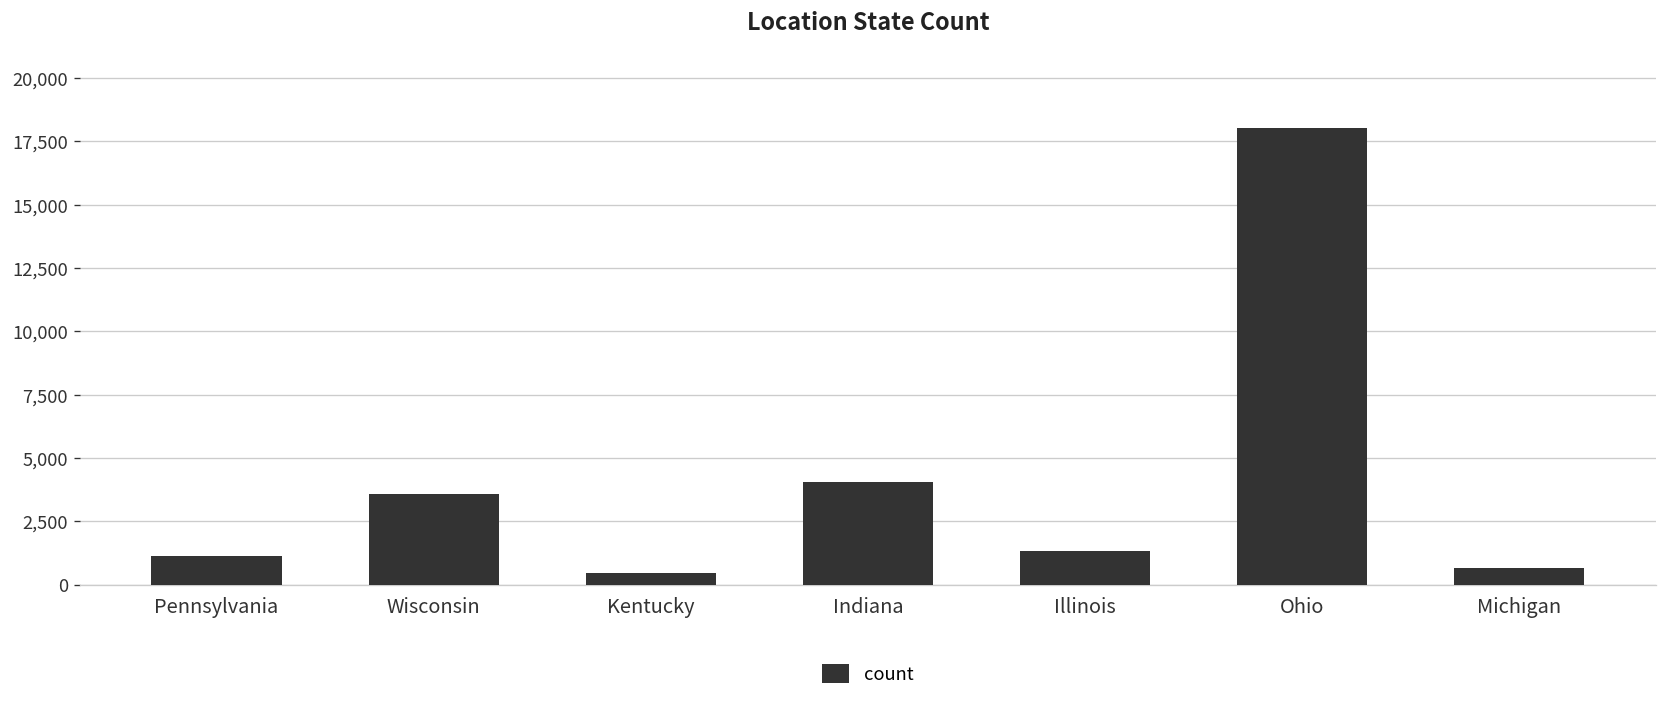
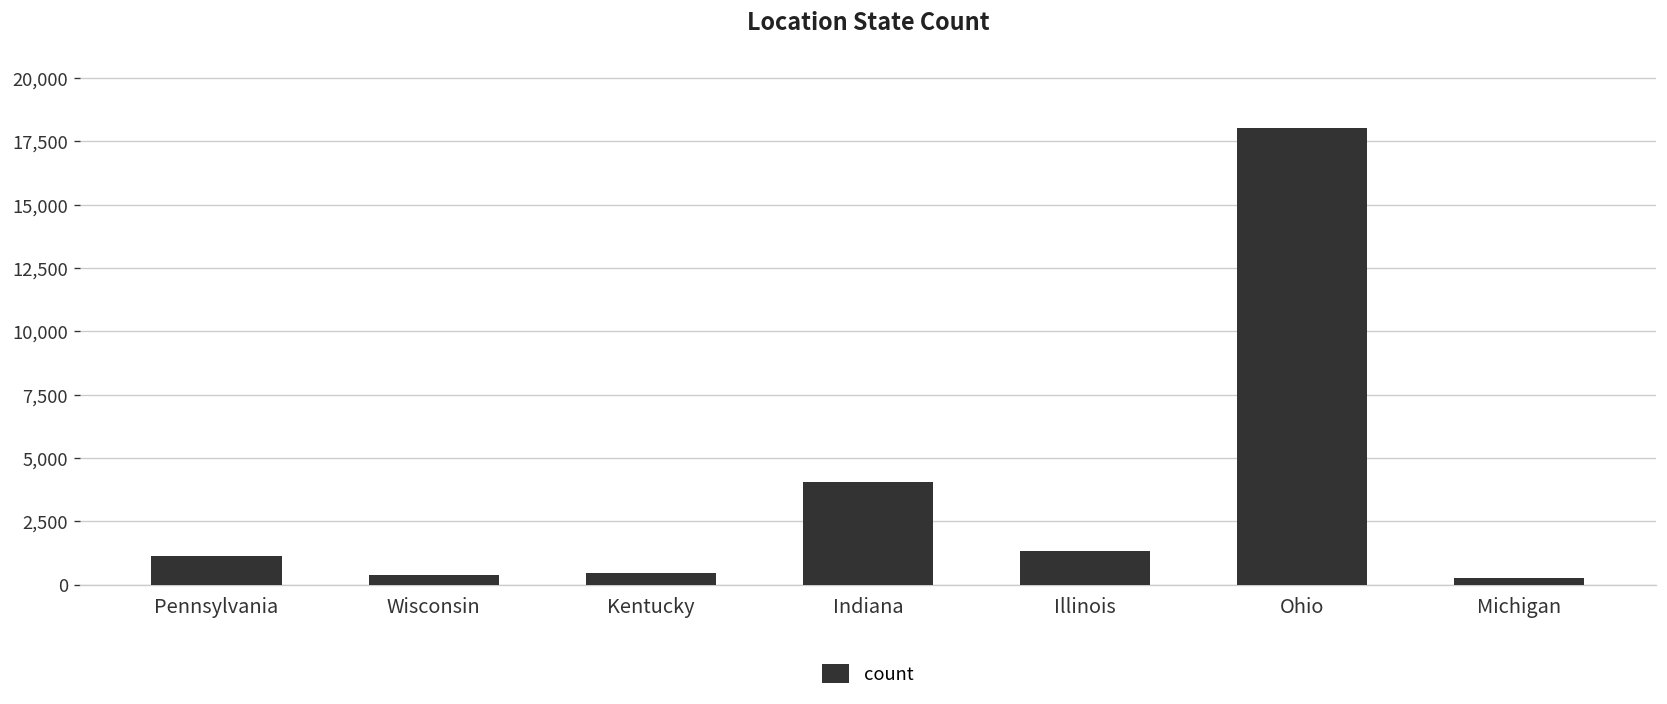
Wisconsin: 3,600 -> 400
Michigan: 700 -> 300
